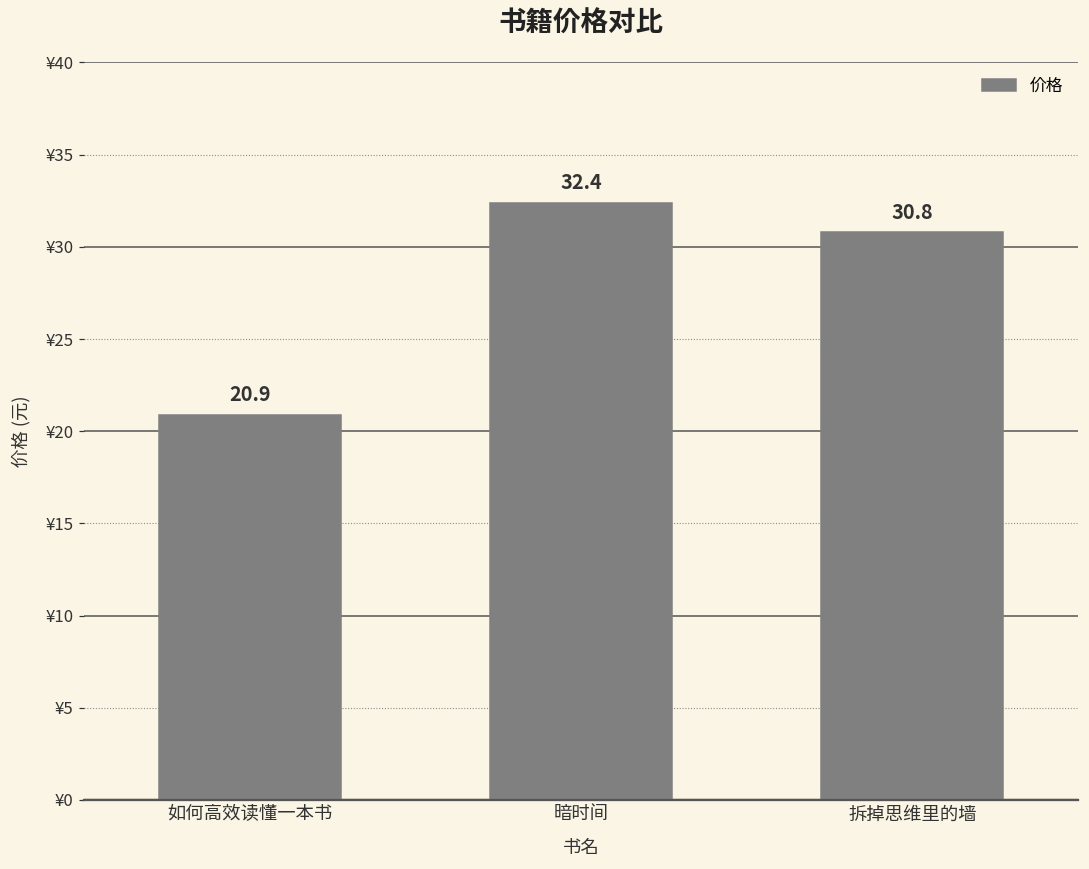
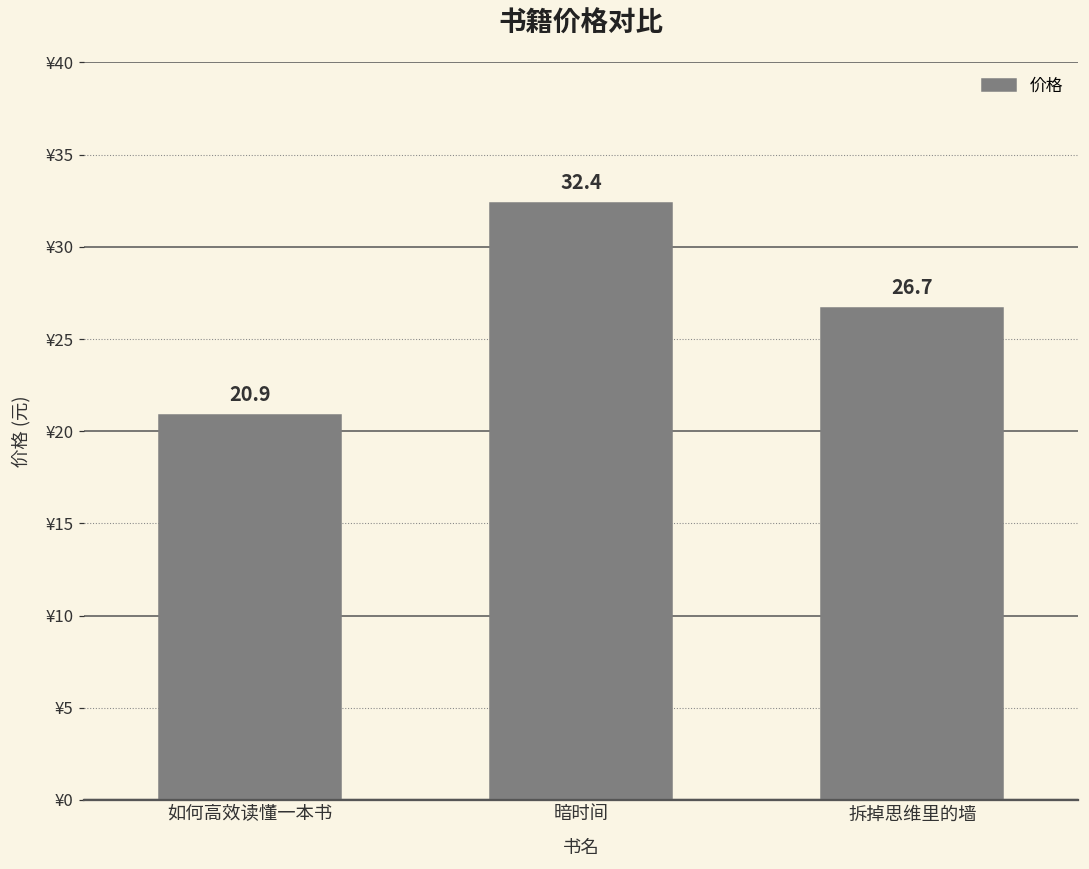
拆掉思维里的墙: 30.8 -> 26.7
